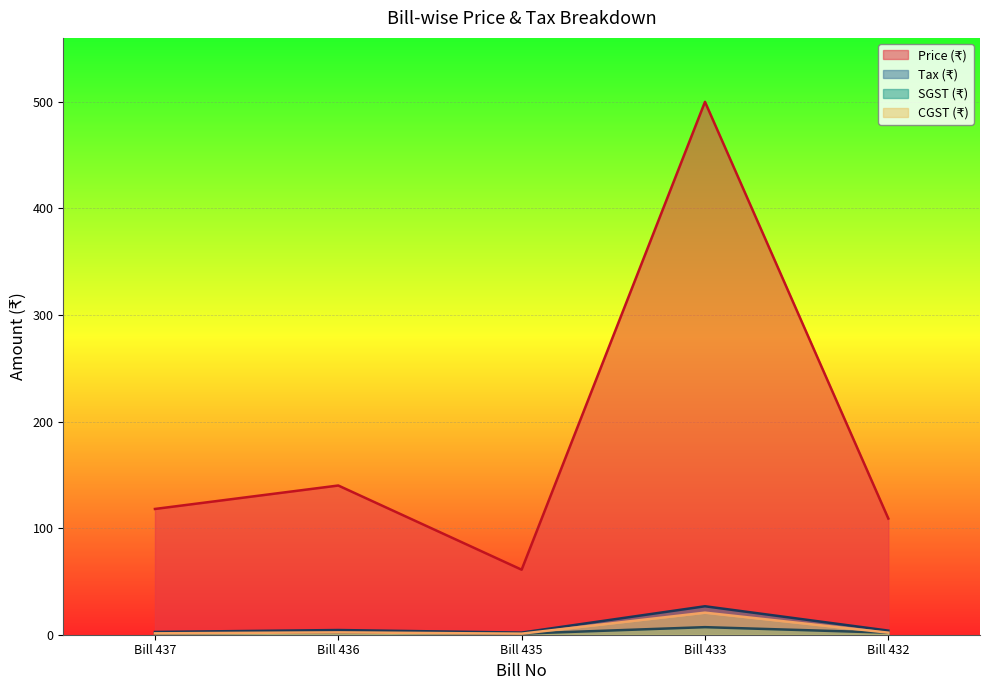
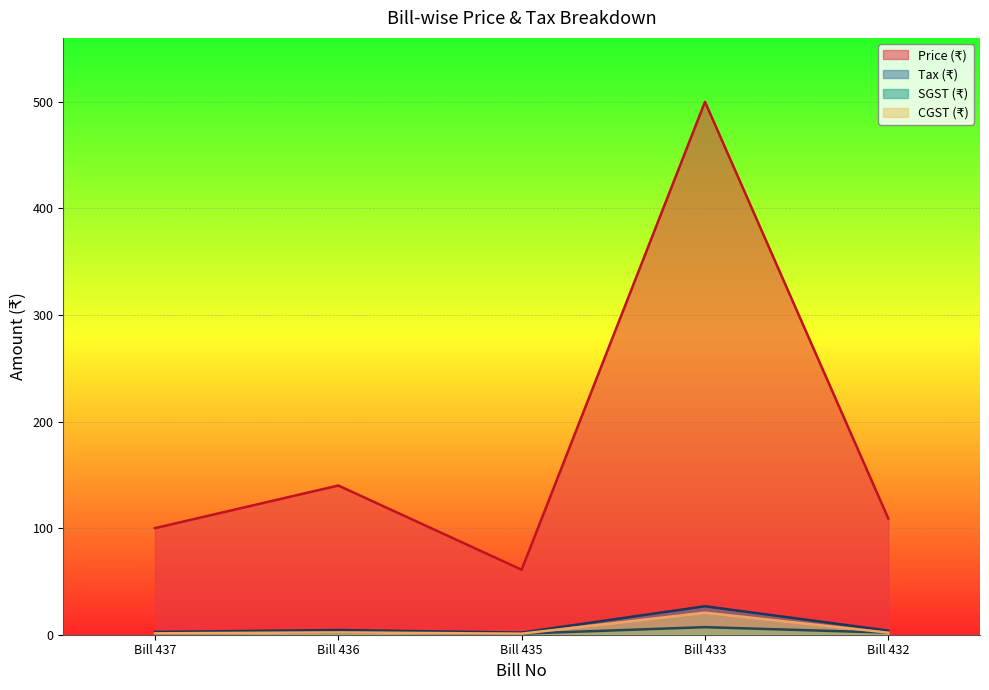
Price (₹), Bill 437: 118 -> 100
